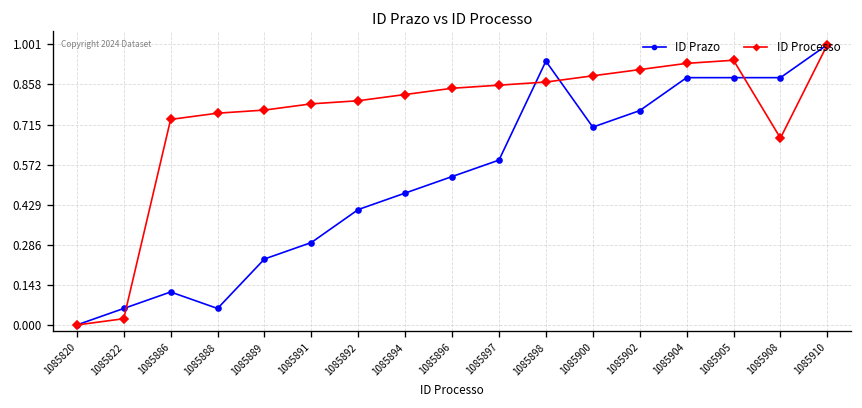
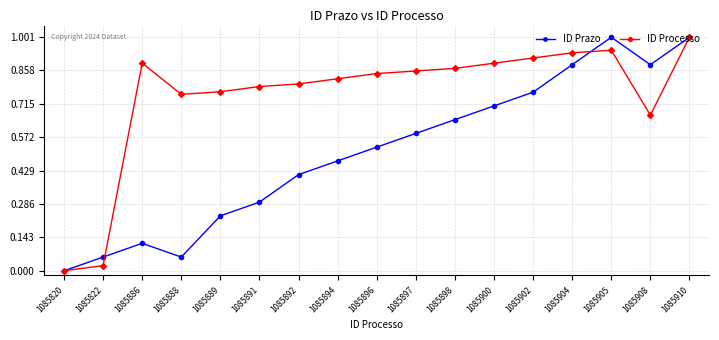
ID Processo, 1085886: 0.73 -> 0.89
ID Prazo, 1085898: 0.94 -> 0.65
ID Prazo, 1085905: 0.88 -> 1.00
